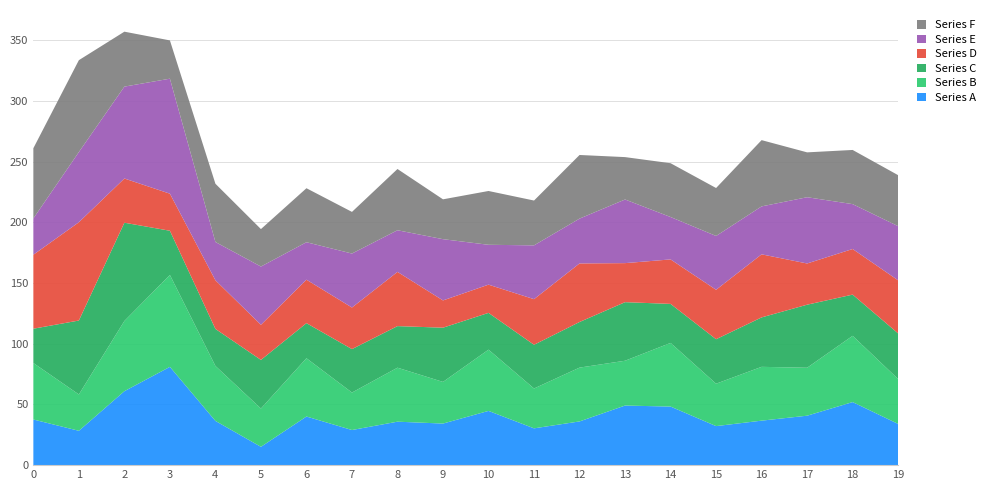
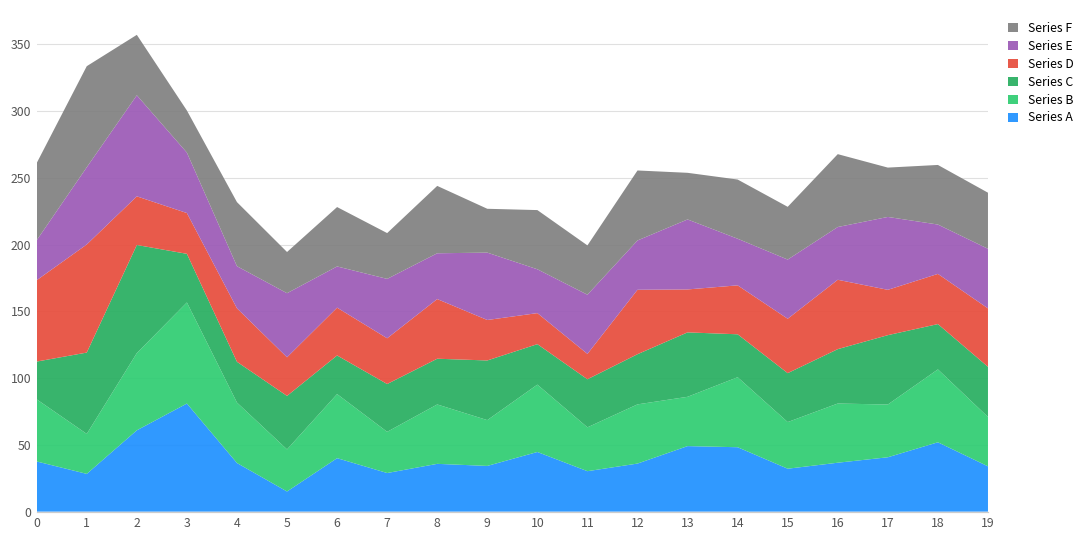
Series E, 3: 95 -> 45
Series D, 9: 22 -> 30
Series D, 11: 38 -> 19
